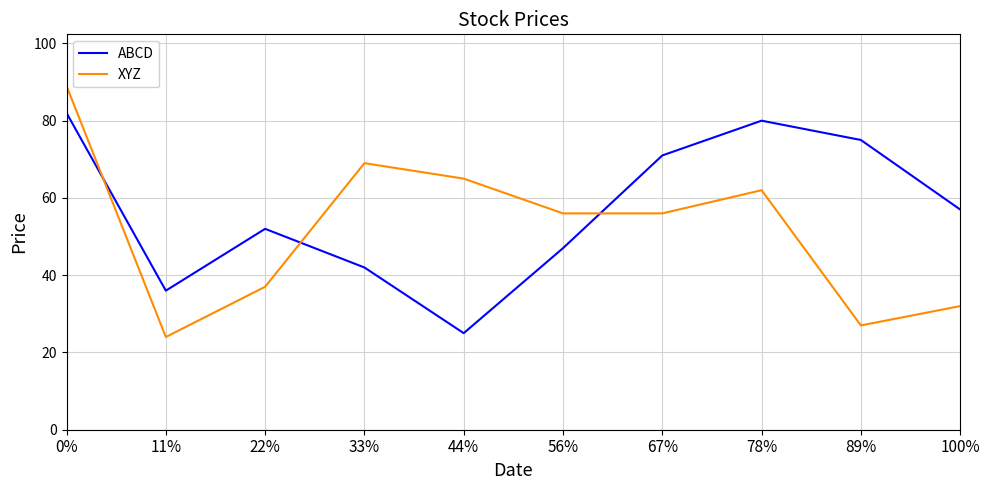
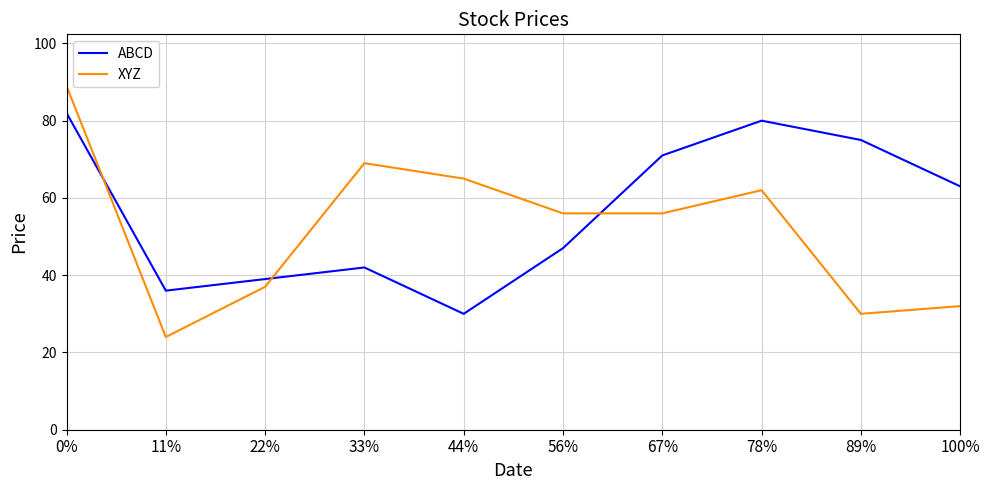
ABCD, 22%: 52 -> 39
ABCD, 44%: 25 -> 30
XYZ, 89%: 27 -> 30
ABCD, 100%: 57 -> 63
